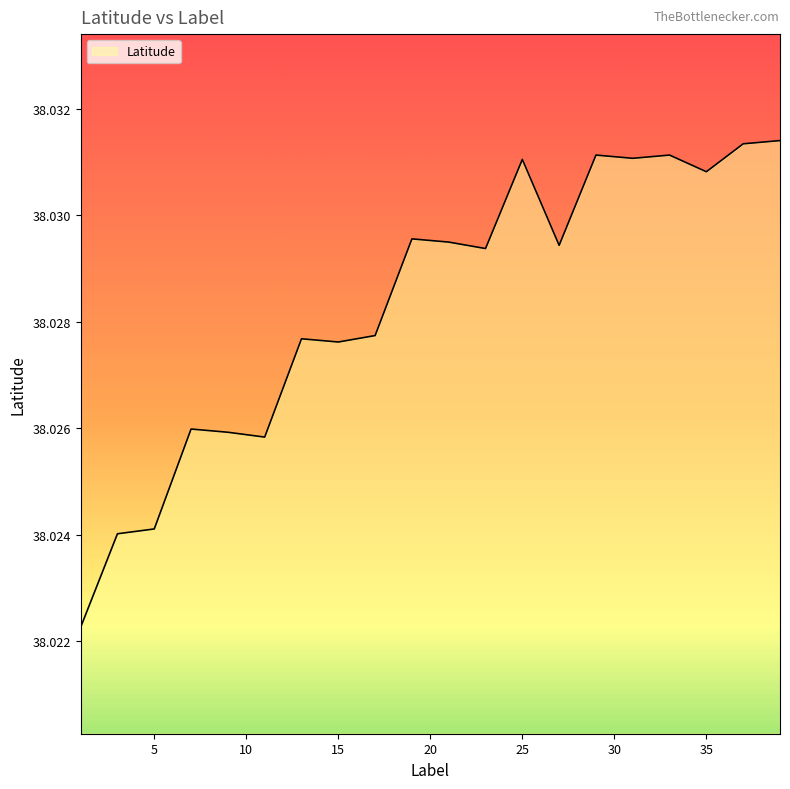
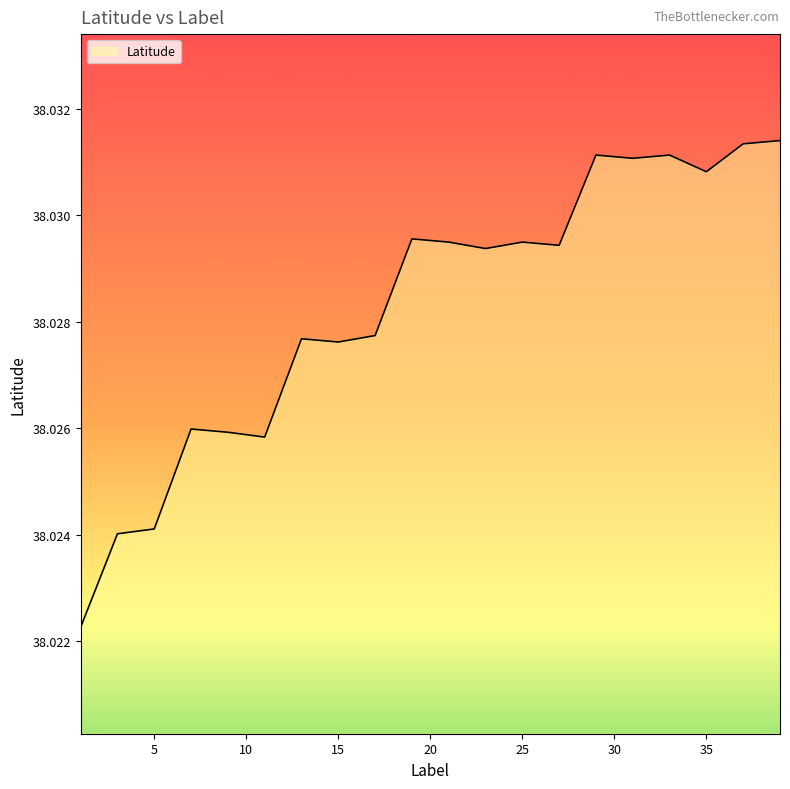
25: 38.0310 -> 38.0295
